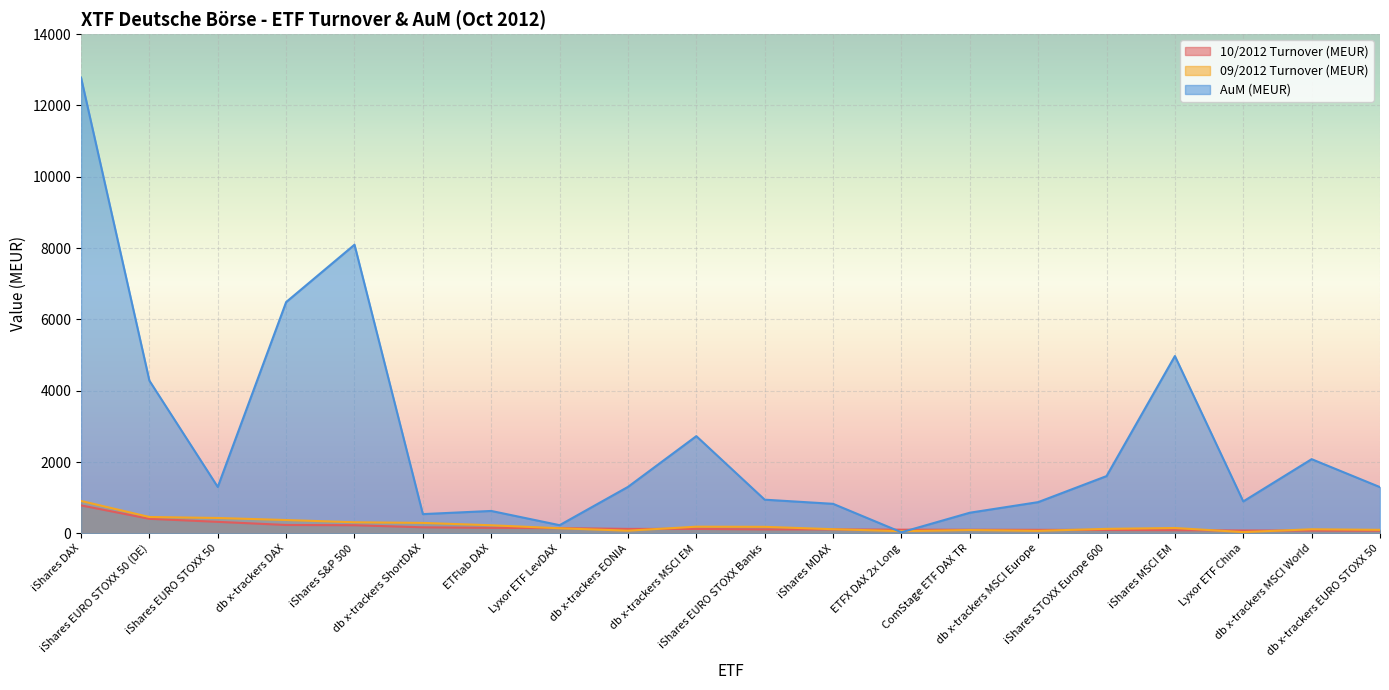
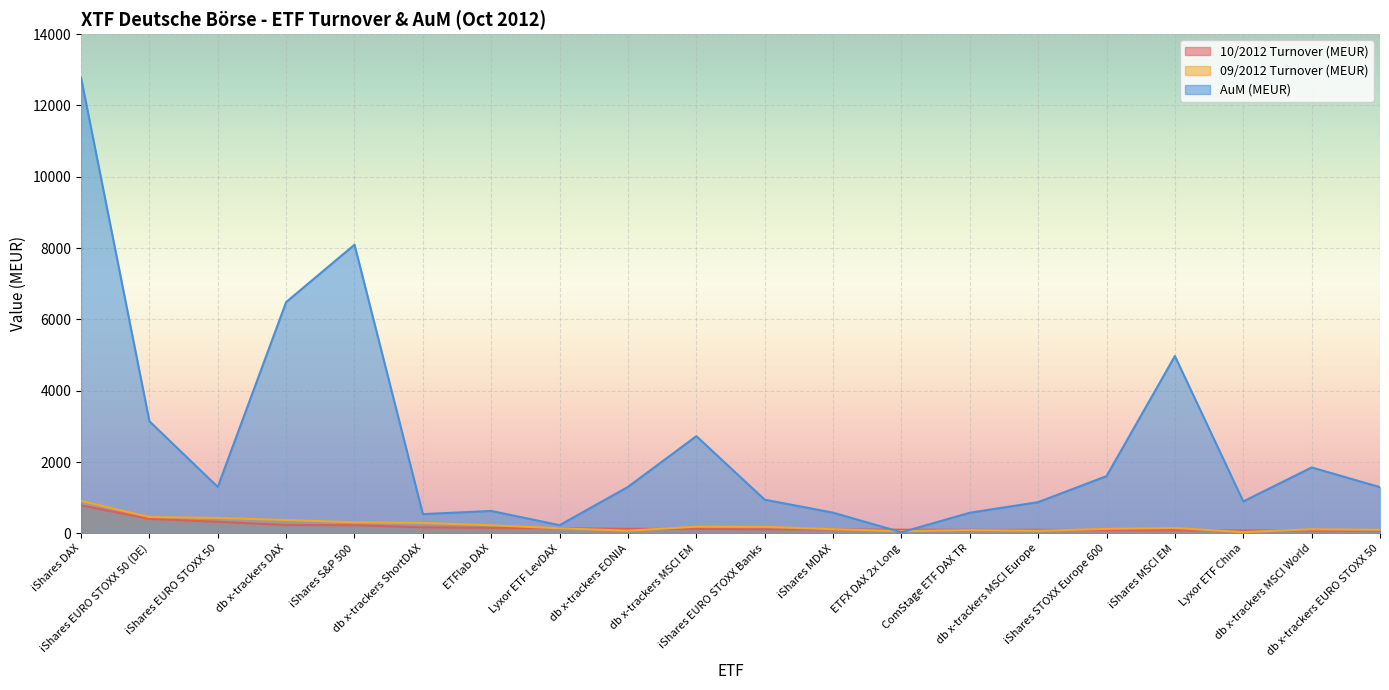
AuM (MEUR), iShares EURO STOXX 50 (DE): 4300 -> 3100
AuM (MEUR), iShares MDAX: 800 -> 600
AuM (MEUR), db x-trackers MSCI World: 2100 -> 1800
